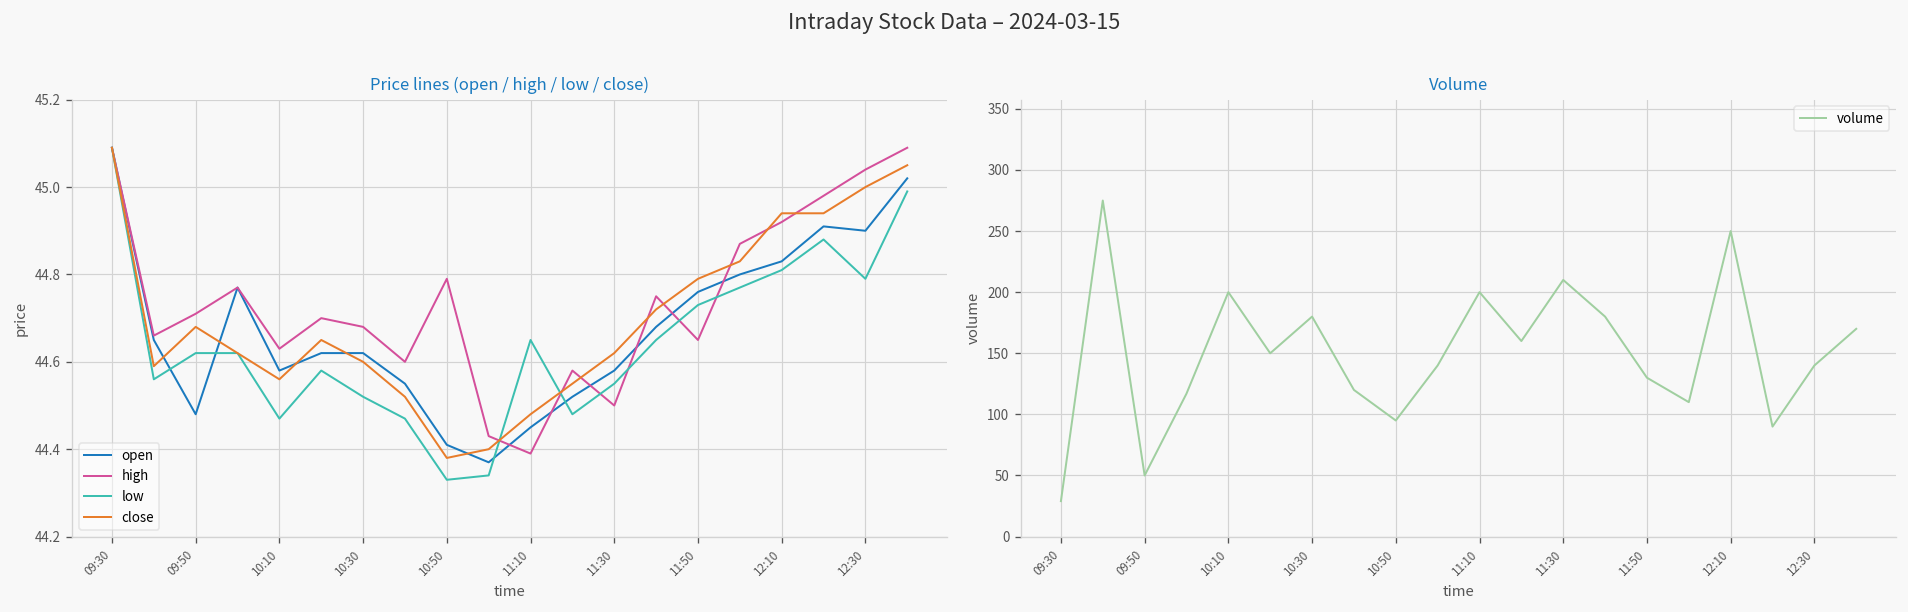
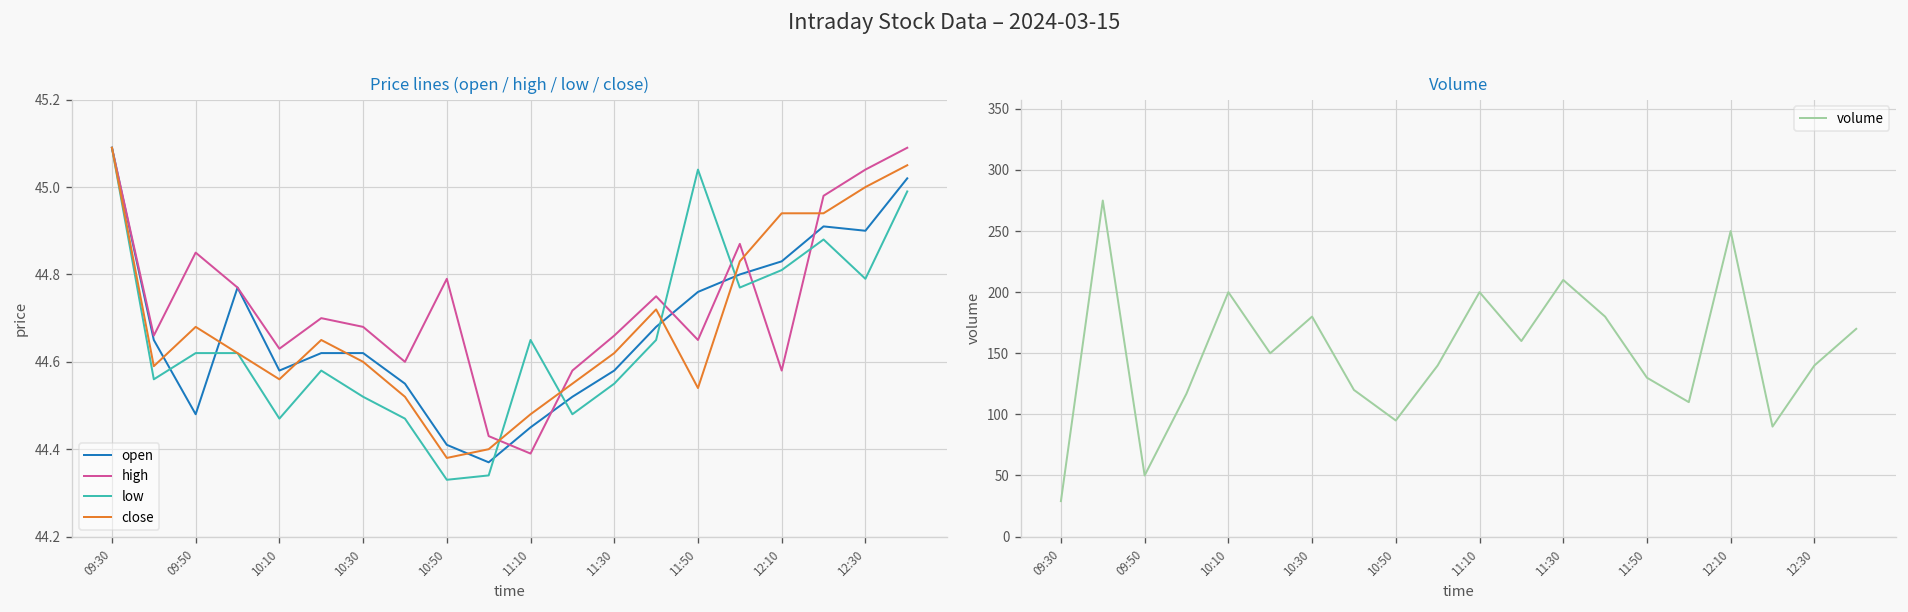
Price lines (open / high / low / close), high, 09:50: 44.71 -> 44.85
Price lines (open / high / low / close), high, 11:30: 44.50 -> 44.66
Price lines (open / high / low / close), low, 11:50: 44.73 -> 45.04
Price lines (open / high / low / close), close, 11:50: 44.79 -> 44.54
Price lines (open / high / low / close), high, 12:10: 44.92 -> 44.58
